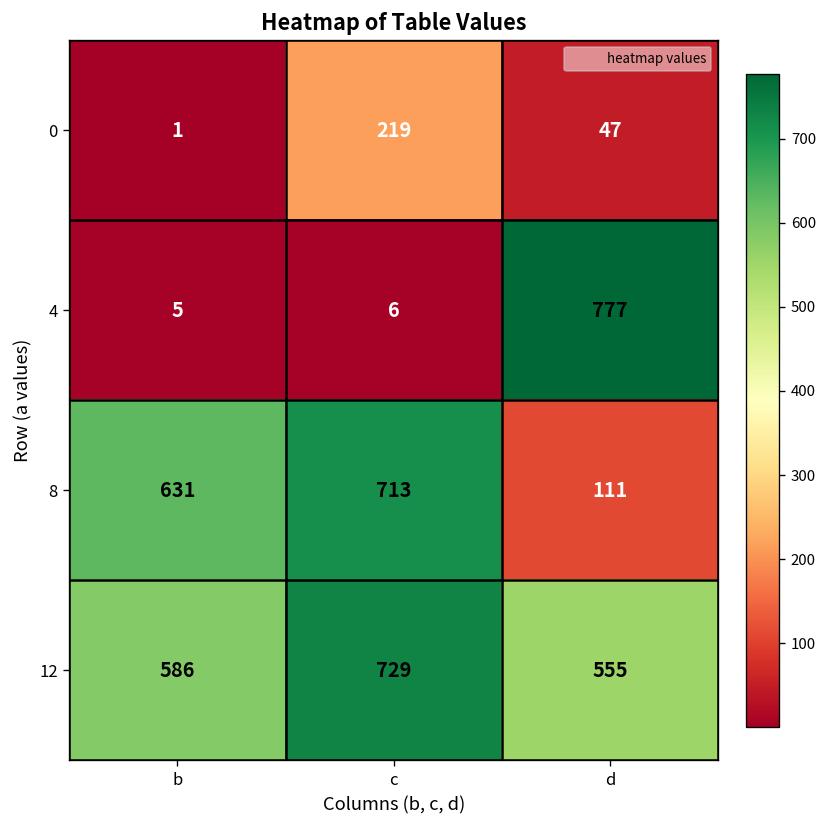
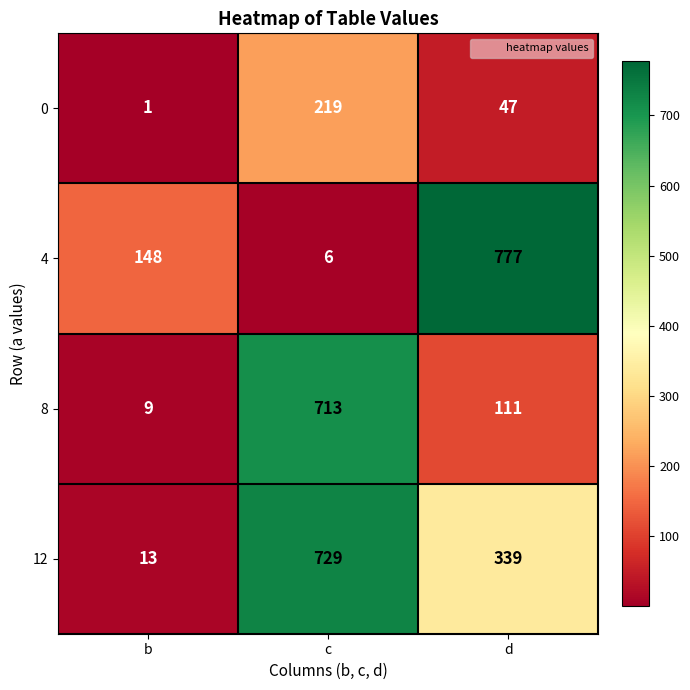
4, b: 5 -> 148
8, b: 631 -> 9
12, b: 586 -> 13
12, d: 555 -> 339
